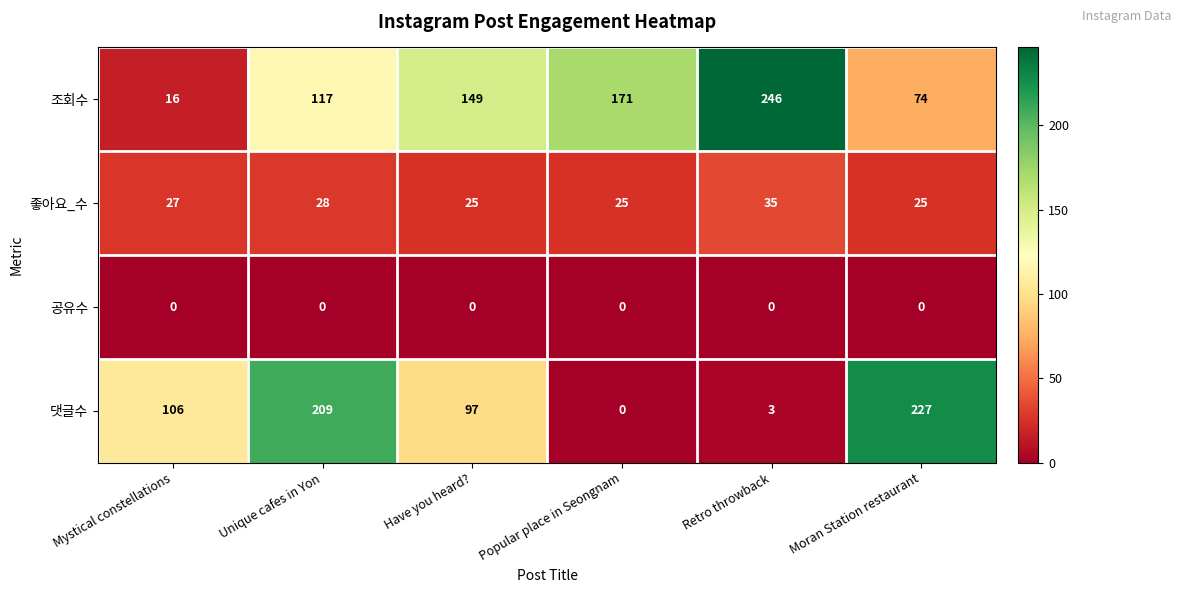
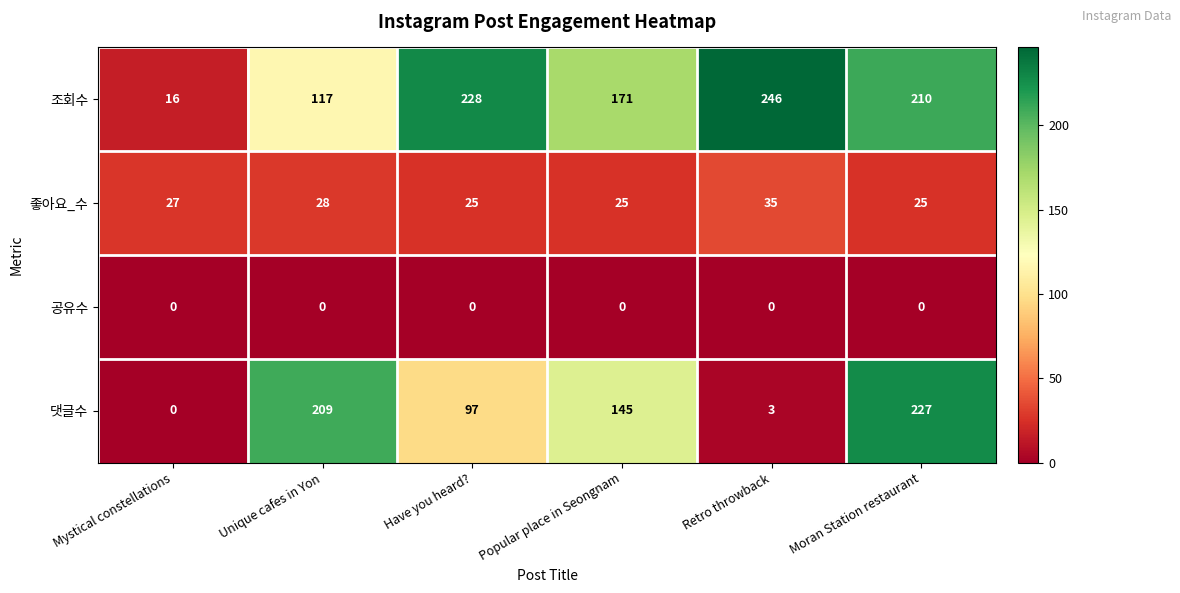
조회수, Have you heard?: 149 -> 228
조회수, Moran Station restaurant: 74 -> 210
댓글수, Mystical constellations: 106 -> 0
댓글수, Popular place in Seongnam: 0 -> 145
